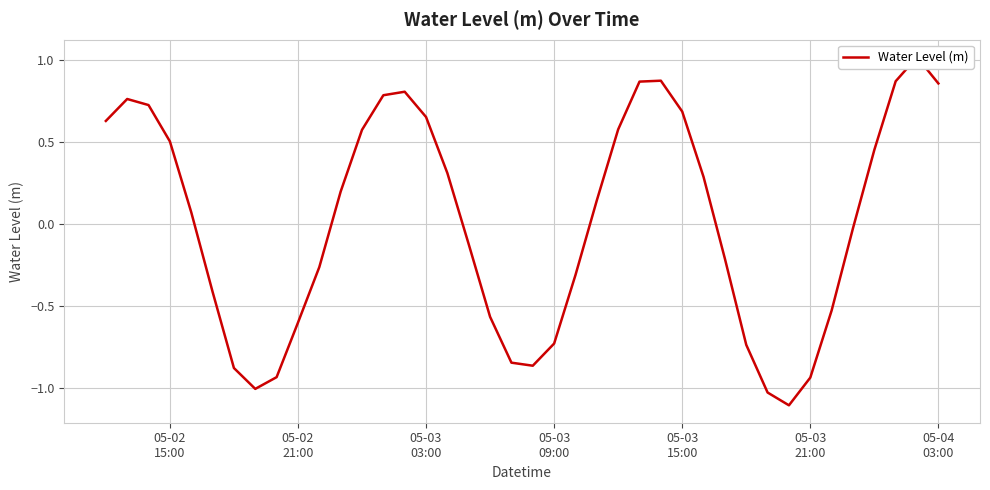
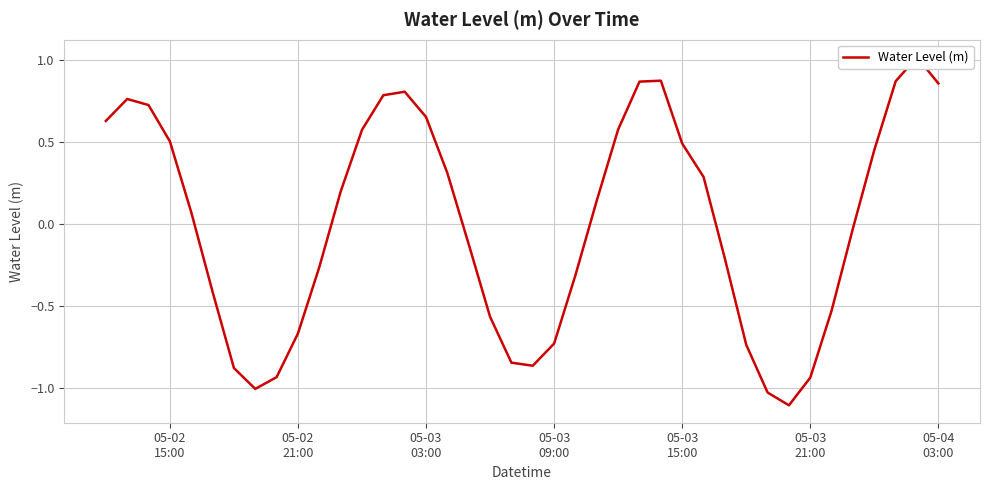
05-02 21:00: -0.60 -> -0.67
05-03 15:00: 0.69 -> 0.49
